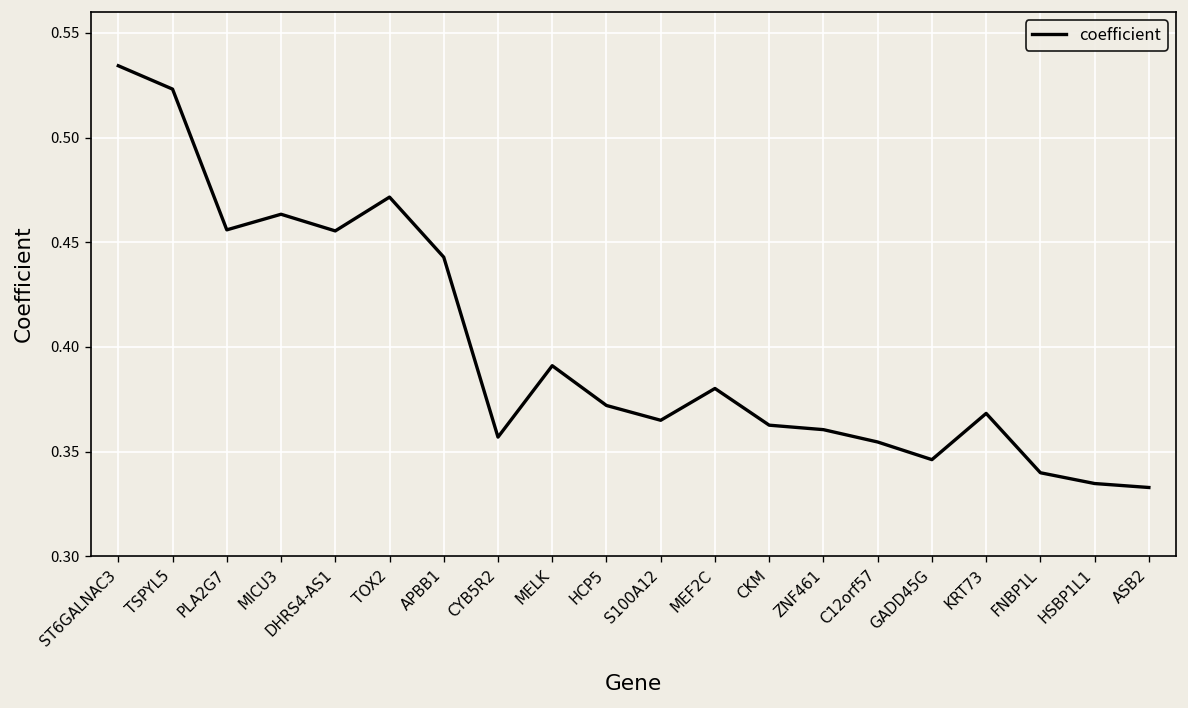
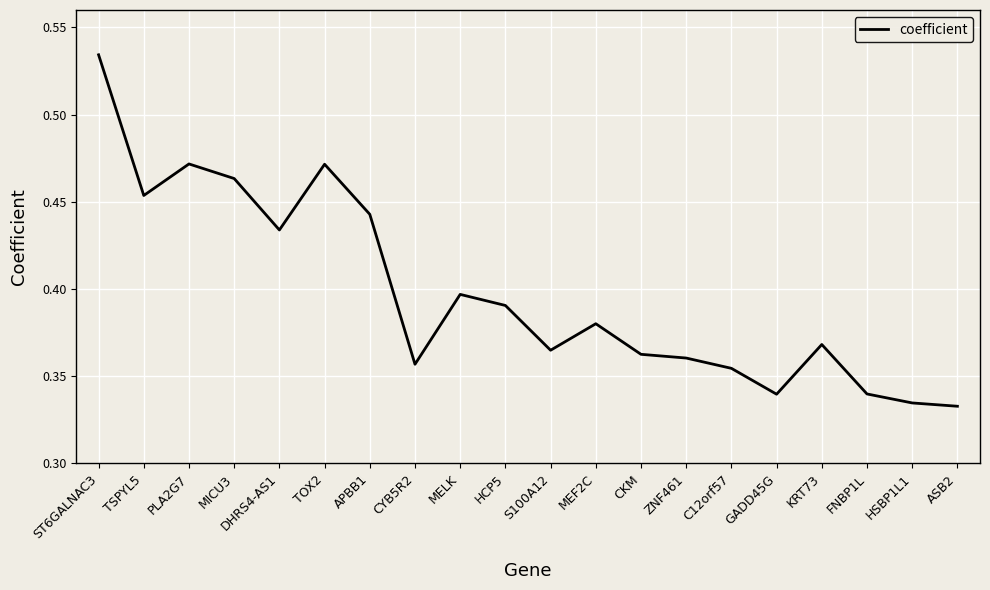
TSPYL5: 0.523 -> 0.454
PLA2G7: 0.456 -> 0.472
DHRS4-AS1: 0.455 -> 0.434
MELK: 0.391 -> 0.397
HCP5: 0.372 -> 0.391
GADD45G: 0.346 -> 0.340
